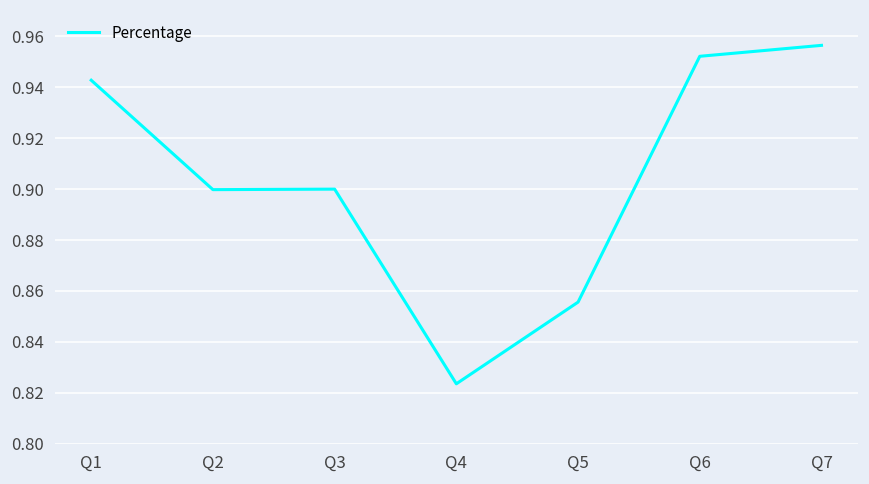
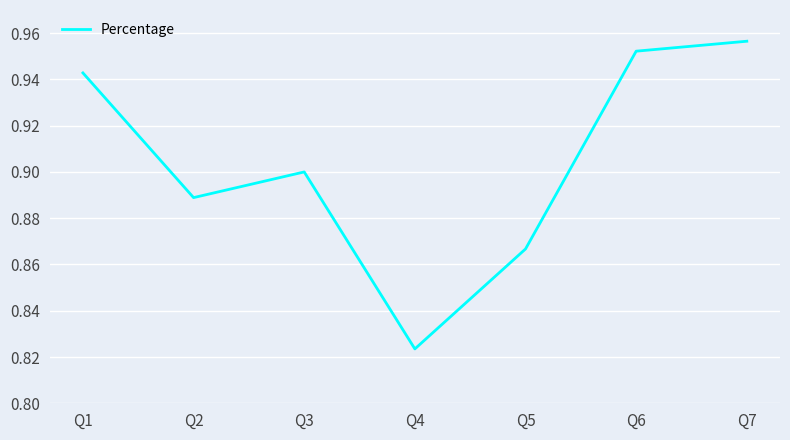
Q2: 0.900 -> 0.889
Q5: 0.856 -> 0.867
